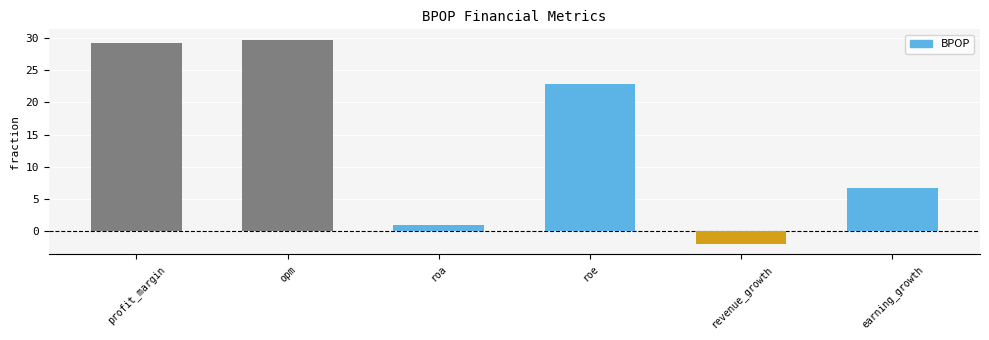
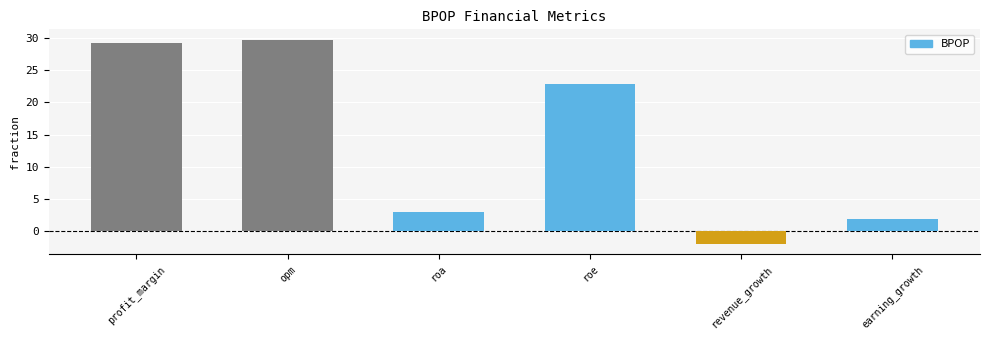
roa: 1 -> 3
earning_growth: 7 -> 2
